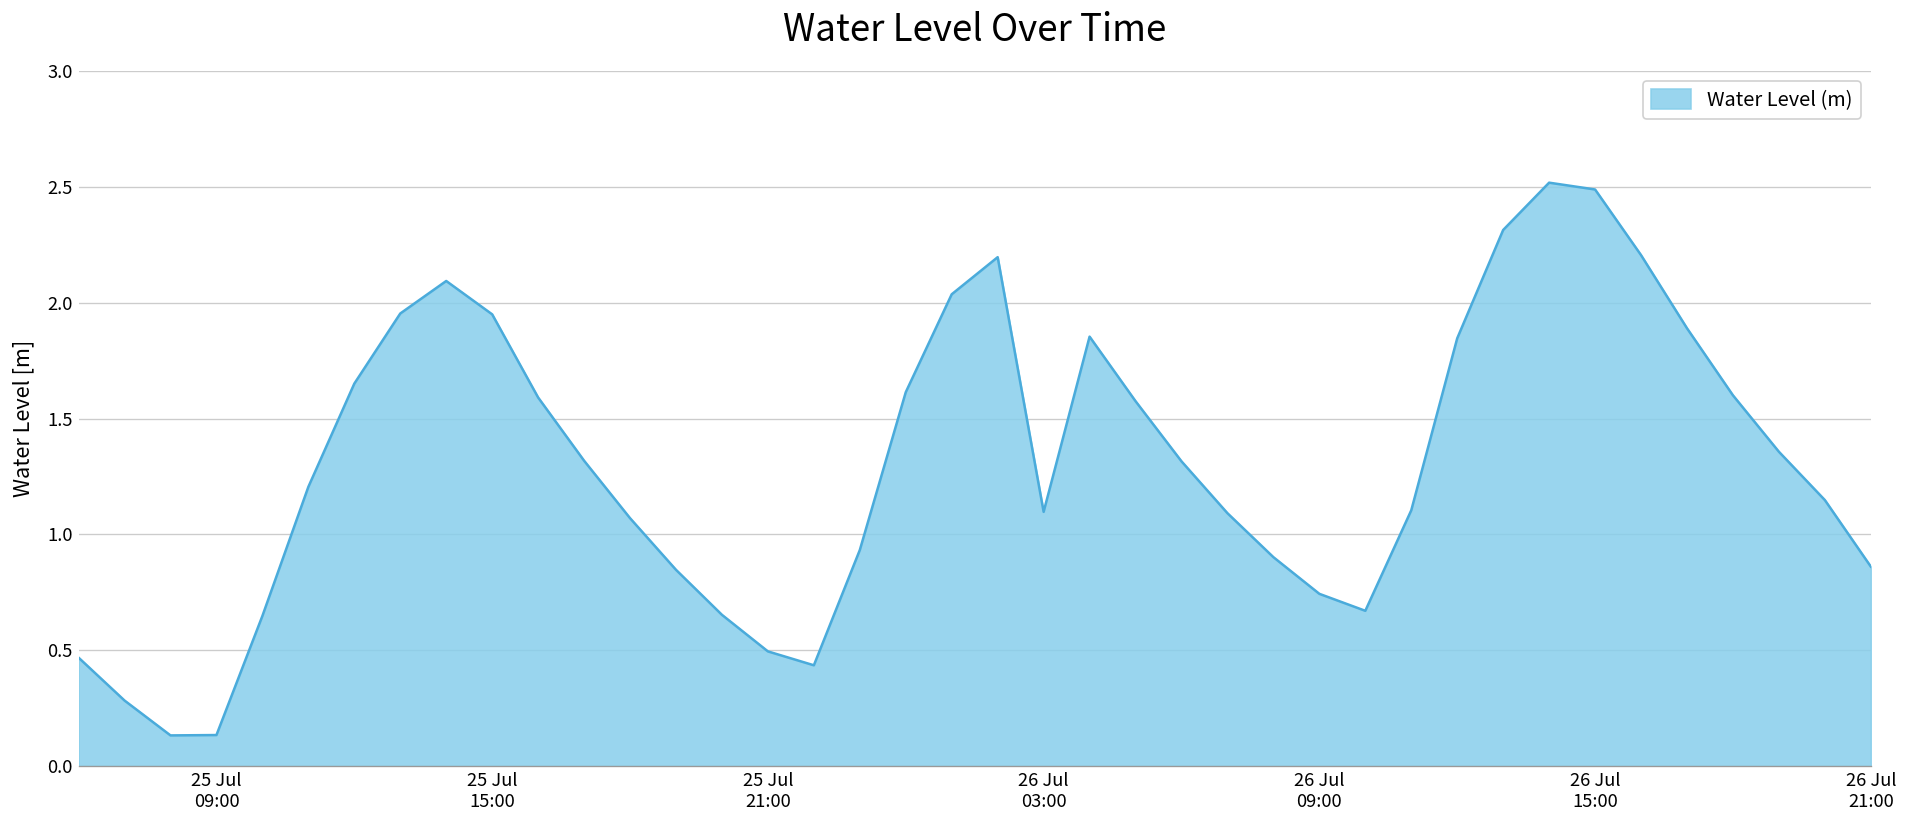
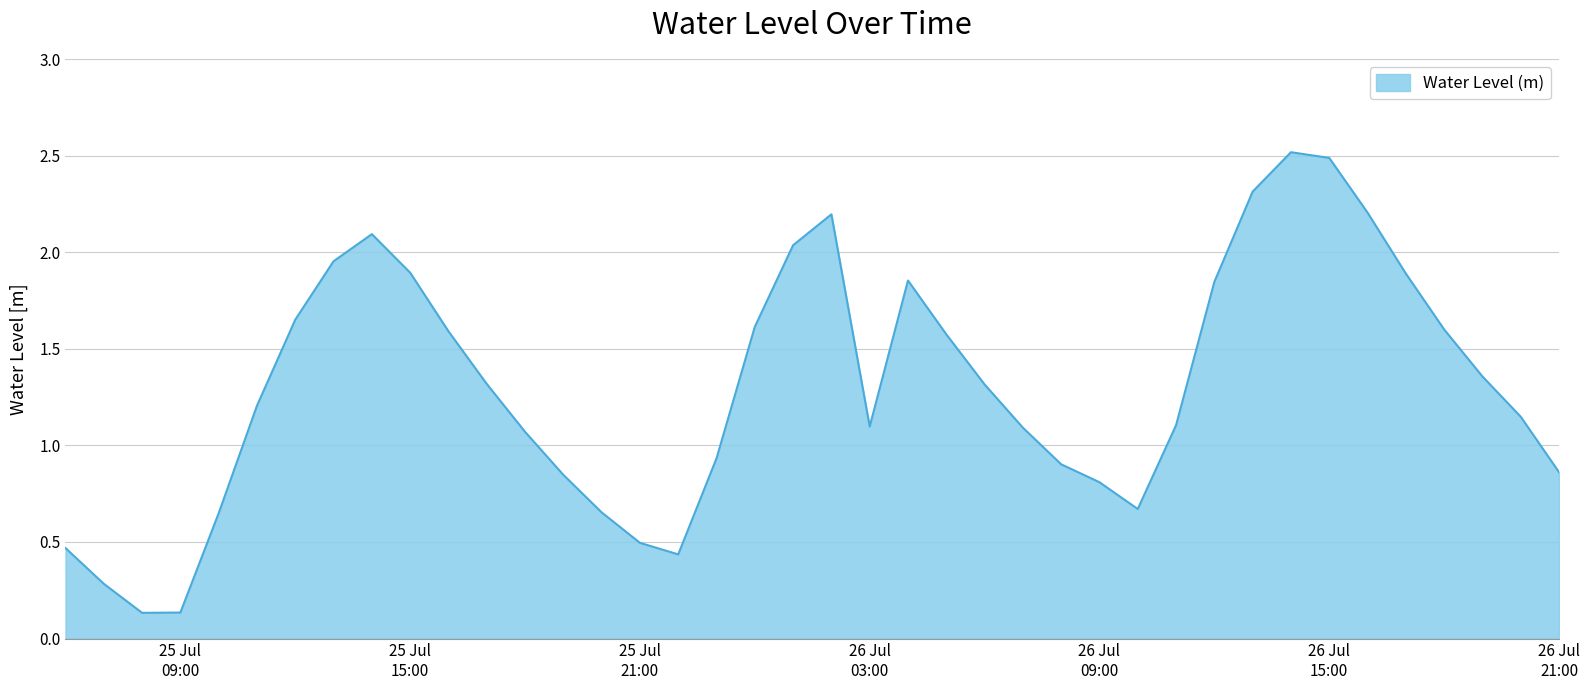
25 Jul 15:00: 1.95 -> 1.89
26 Jul 09:00: 0.74 -> 0.81
